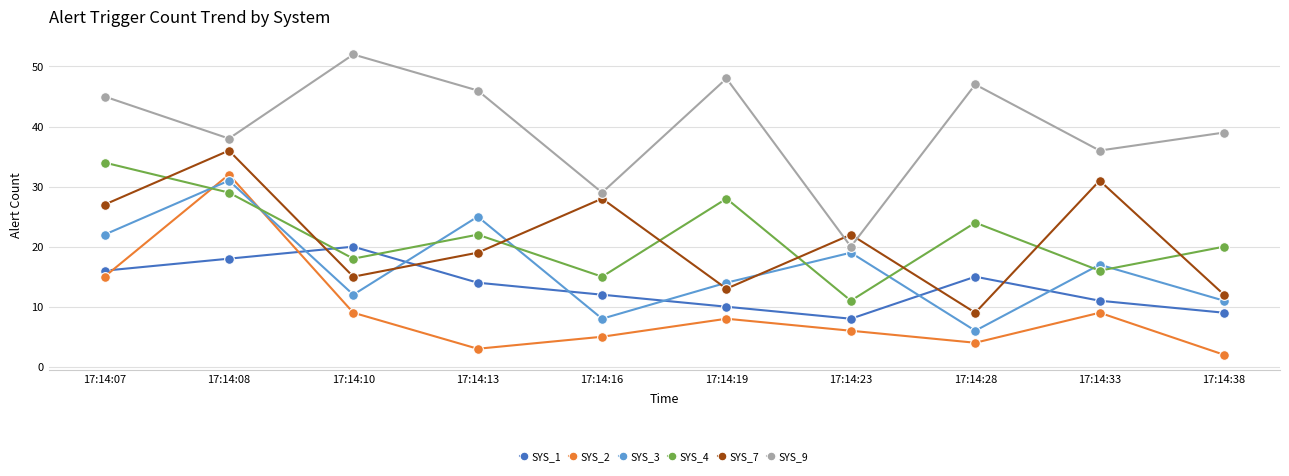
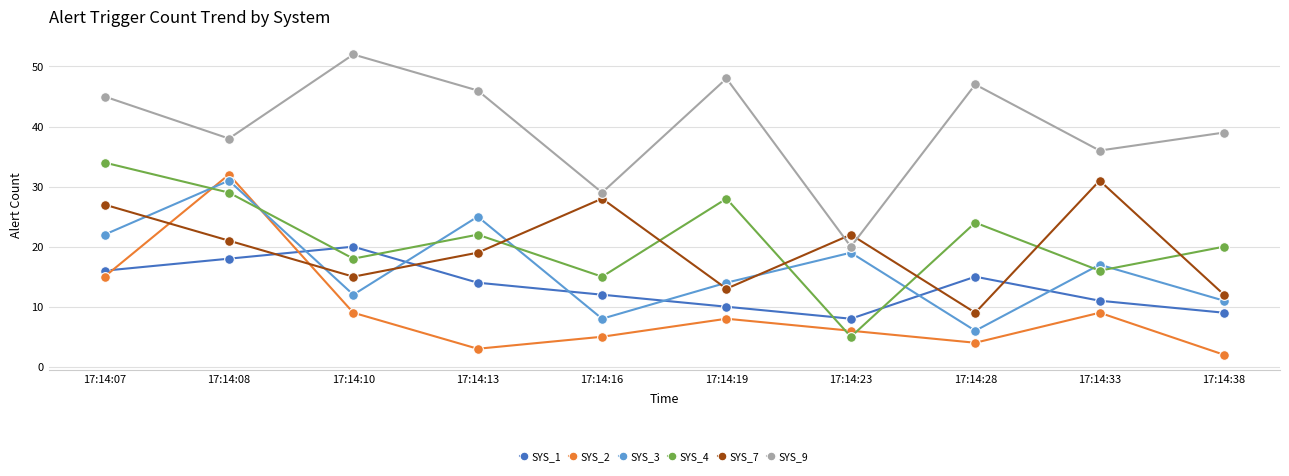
SYS_7, 17:14:08: 36 -> 21
SYS_4, 17:14:23: 11 -> 5
